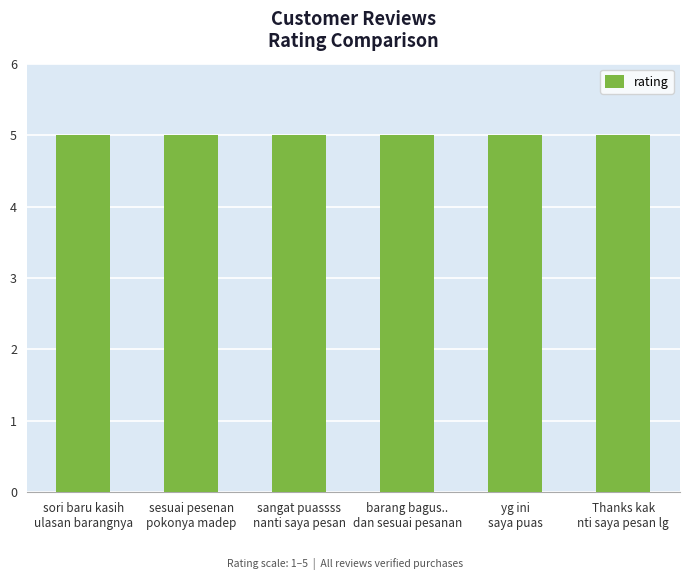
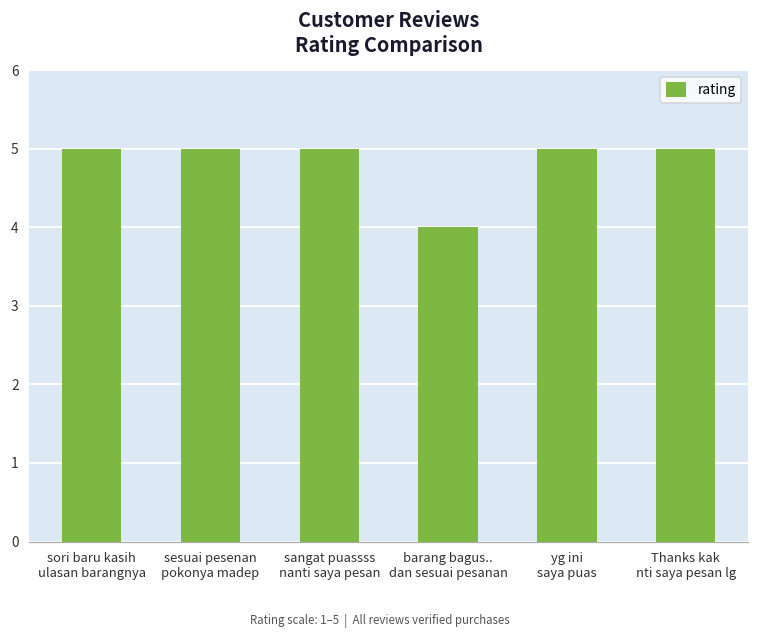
barang bagus.. dan sesuai pesanan: 5 -> 4
